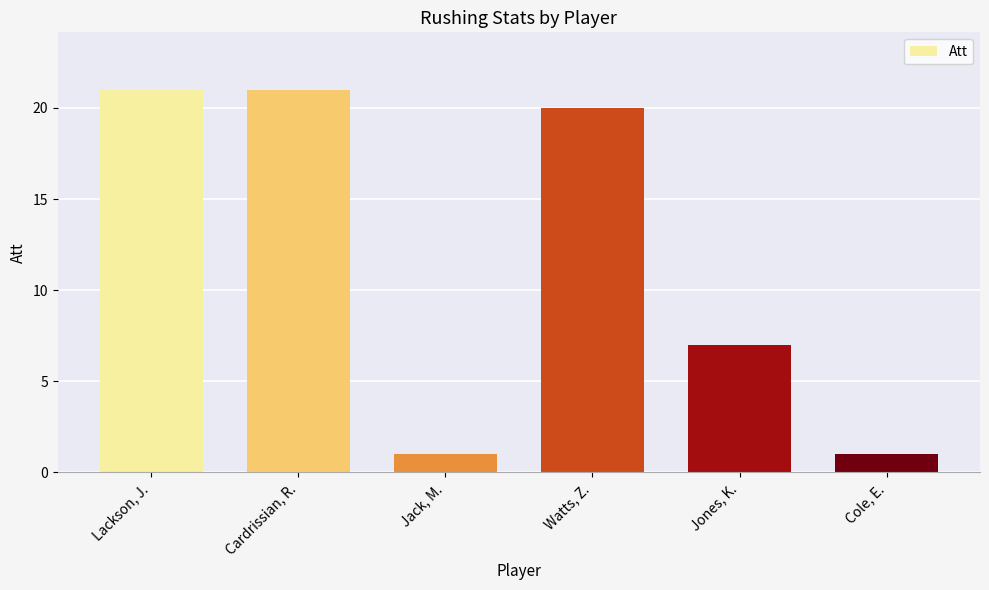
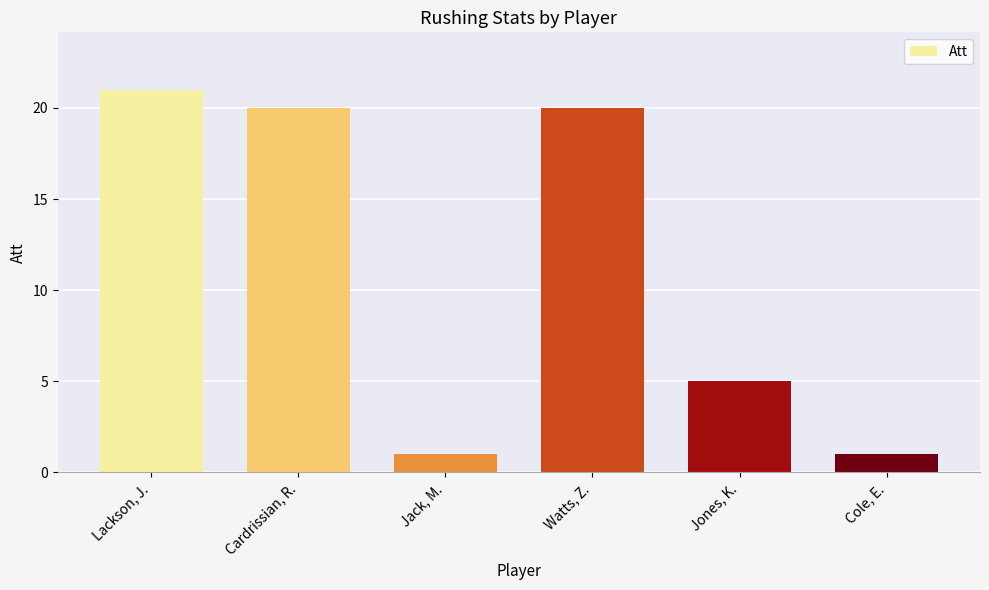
Cardrissian, R.: 21 -> 20
Jones, K.: 7 -> 5
